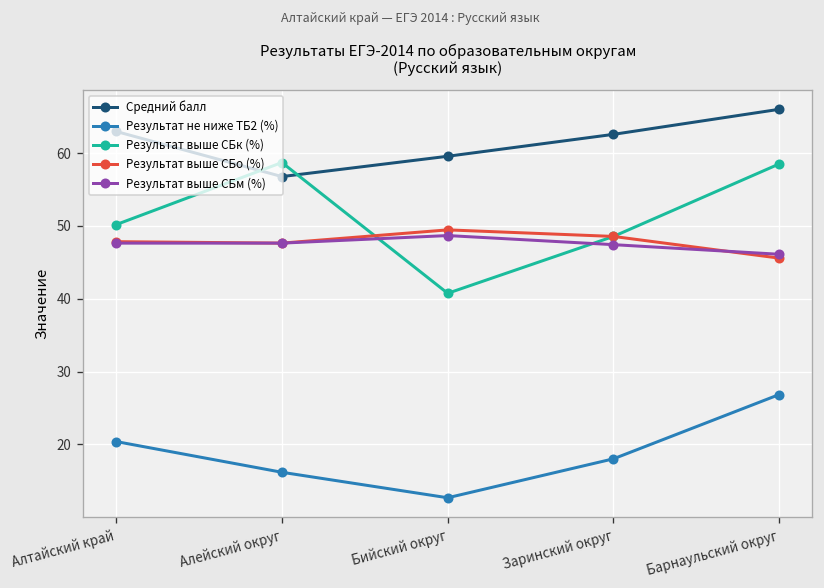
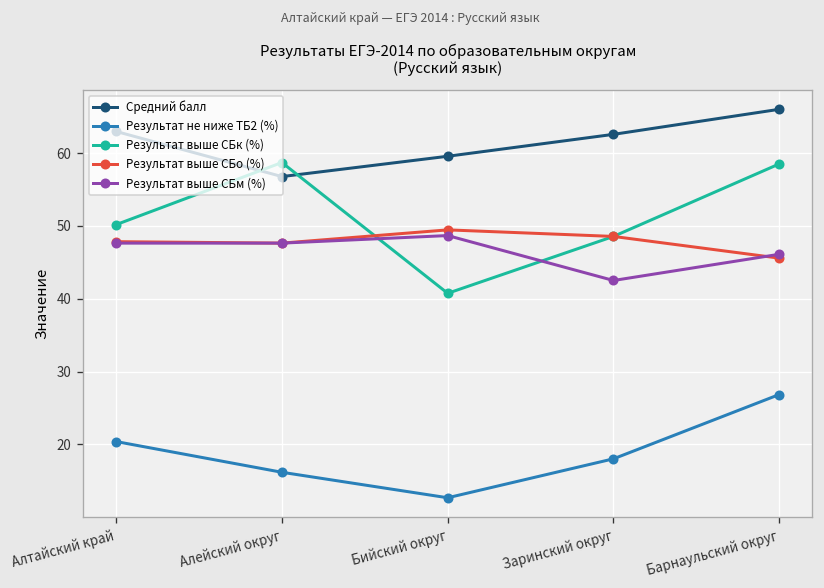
Результат выше СБм (%), Заринский округ: 47 -> 43
